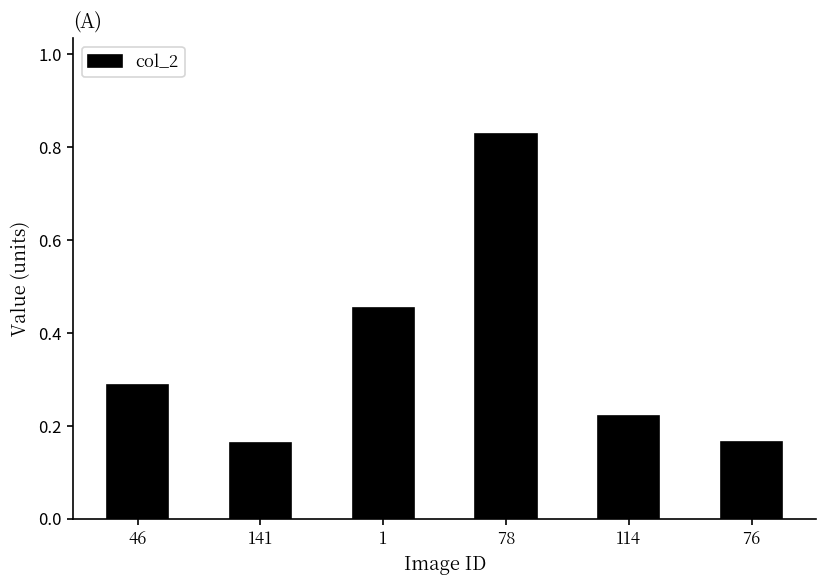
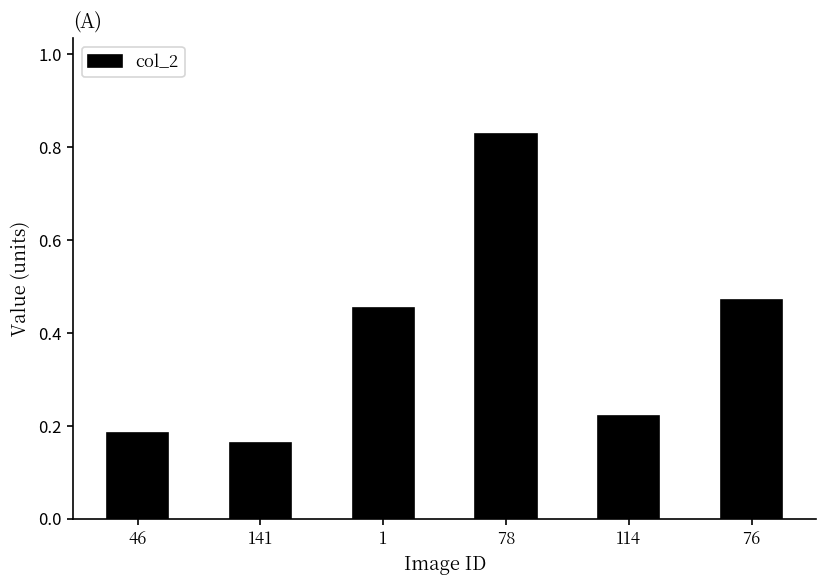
46: 0.29 -> 0.19
76: 0.16 -> 0.47
